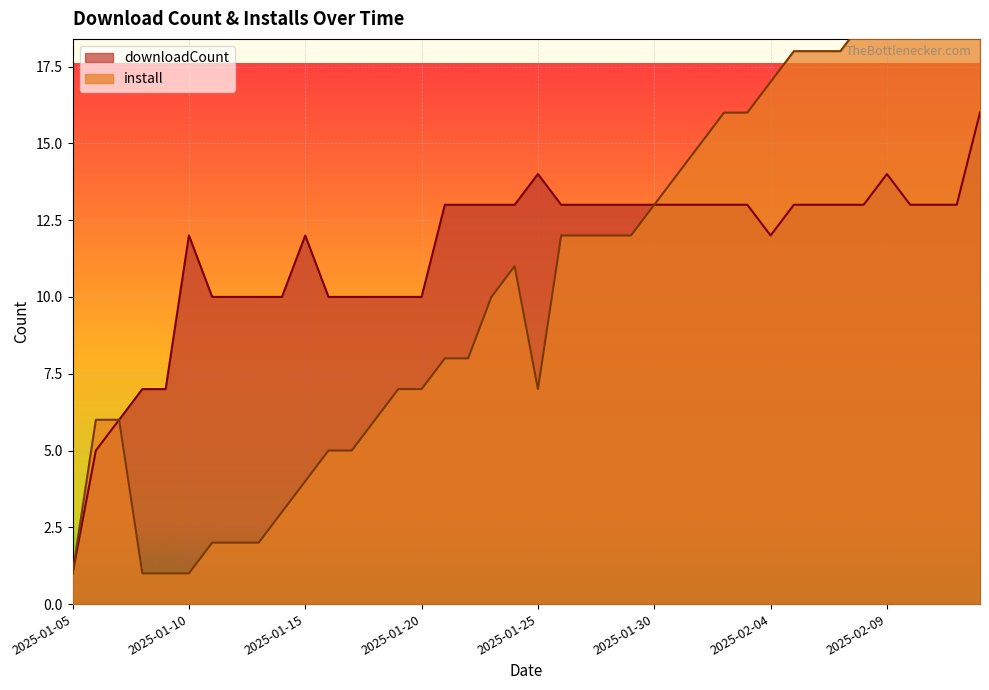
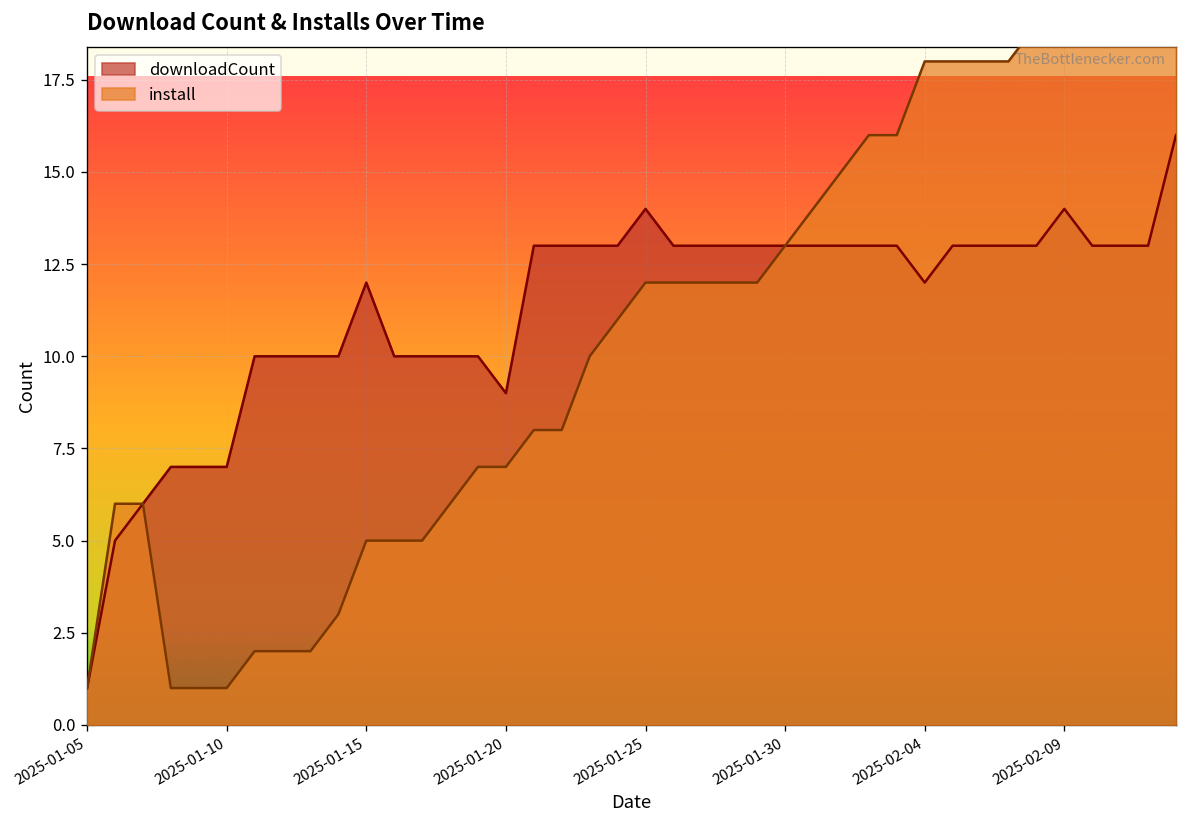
downloadCount, 2025-01-10: 12 -> 7
install, 2025-01-15: 4 -> 5
downloadCount, 2025-01-20: 10 -> 9
install, 2025-01-25: 7 -> 12
install, 2025-02-04: 17 -> 18
